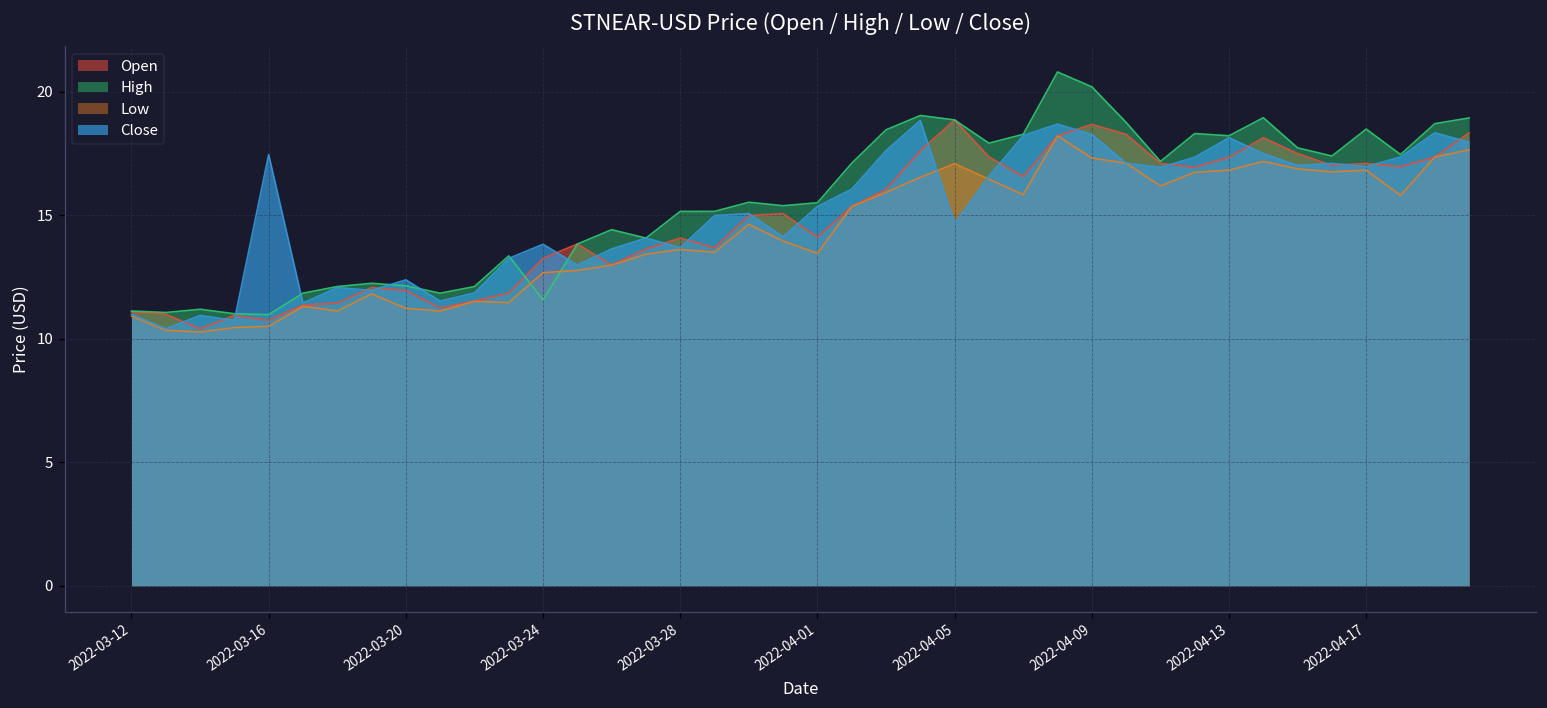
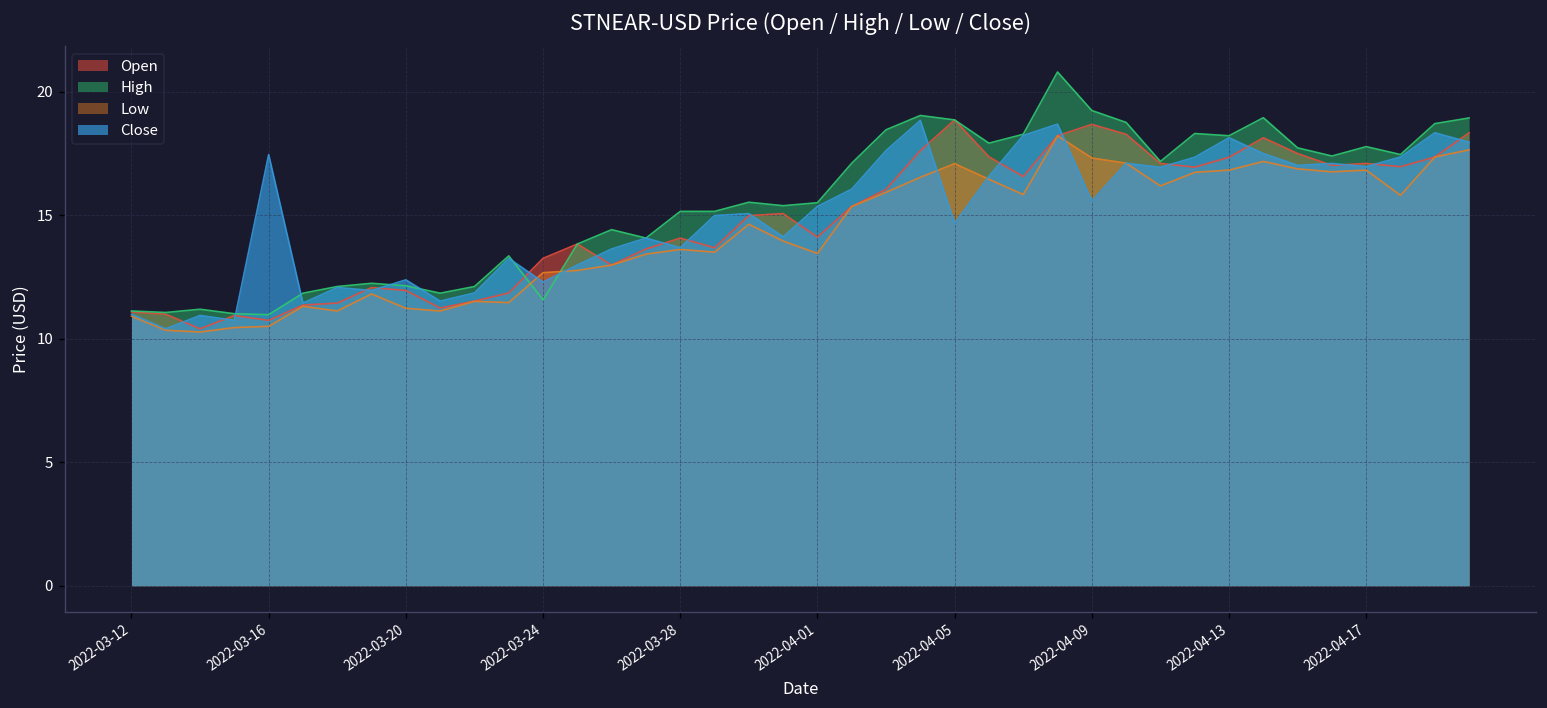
Close, 2022-03-24: 13.8 -> 12.3
High, 2022-04-09: 20.2 -> 19.2
Close, 2022-04-09: 18.3 -> 15.6
High, 2022-04-17: 18.5 -> 17.8
